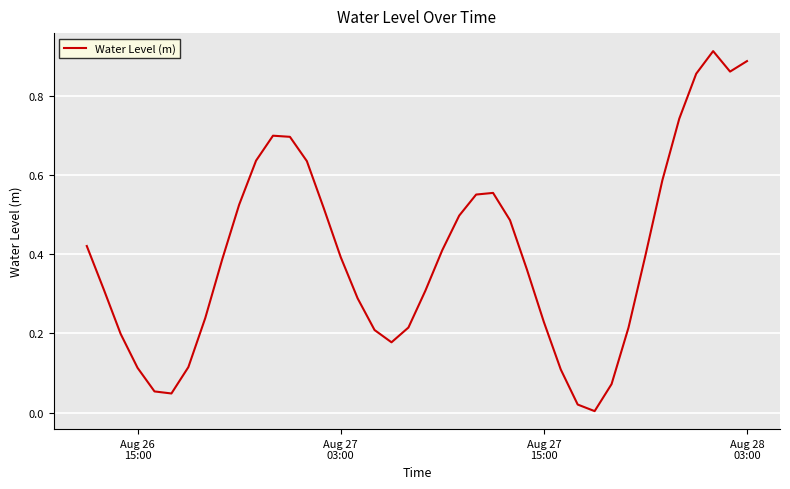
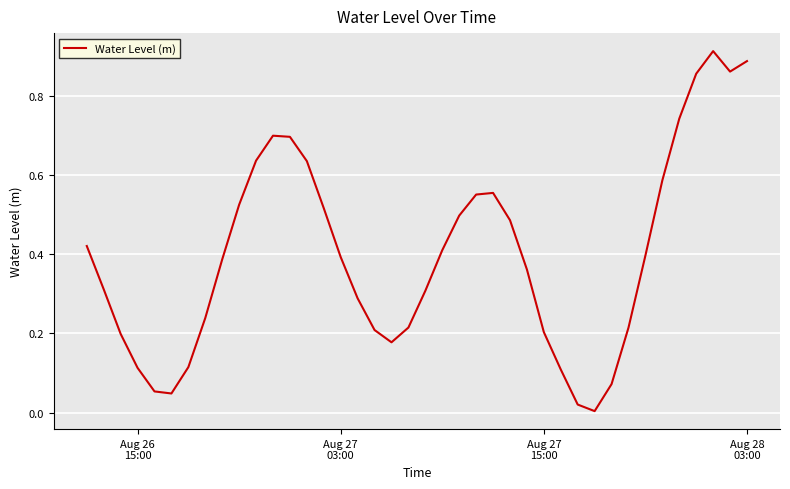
Aug 27 15:00: 0.23 -> 0.20
